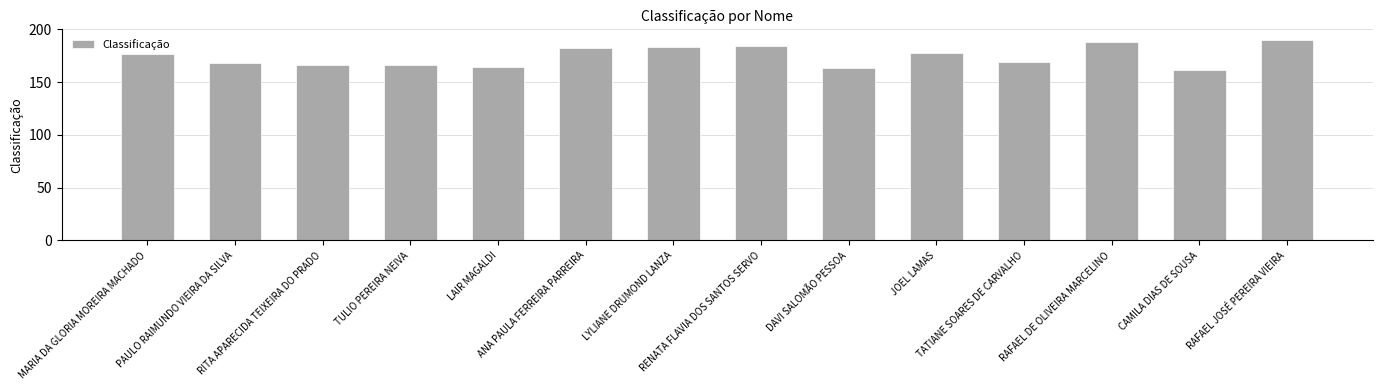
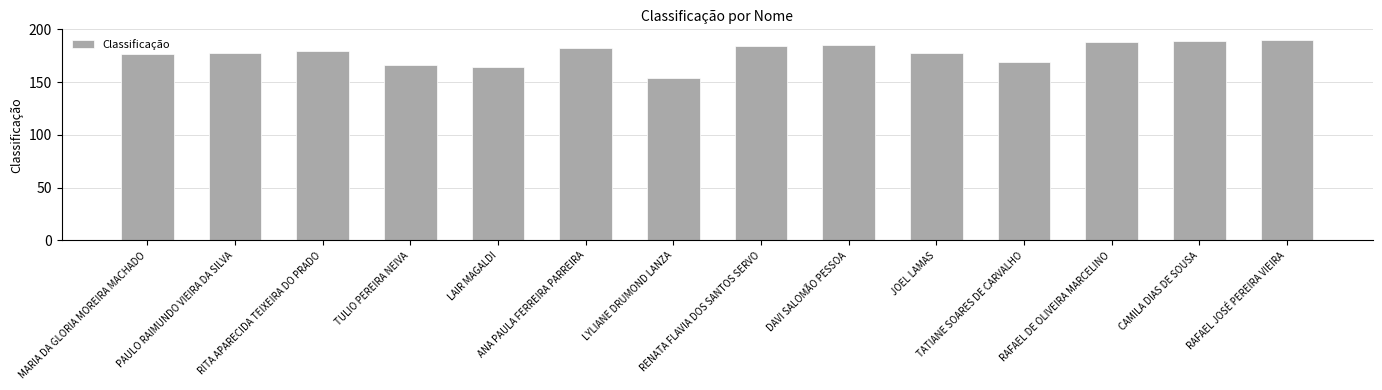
PAULO RAIMUNDO VIEIRA DA SILVA: 168 -> 178
RITA APARECIDA TEIXEIRA DO PRADO: 166 -> 179
LYLIANE DRUMOND LANZA: 183 -> 154
DAVI SALOMÃO PESSOA: 163 -> 185
CAMILA DIAS DE SOUSA: 161 -> 189
